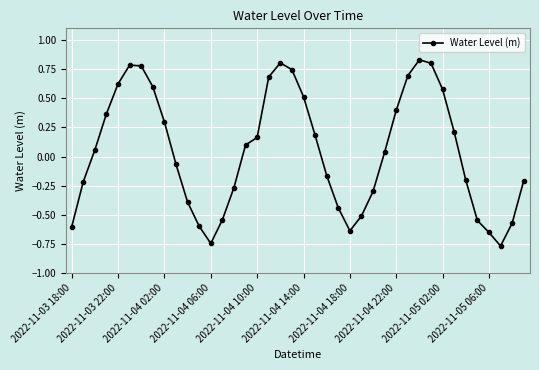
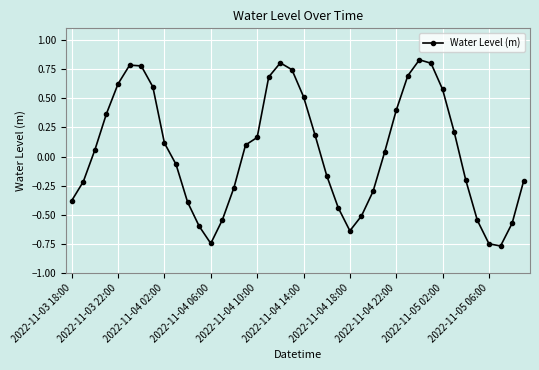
2022-11-03 18:00: -0.60 -> -0.38
2022-11-04 02:00: 0.30 -> 0.12
2022-11-05 06:00: -0.65 -> -0.75
